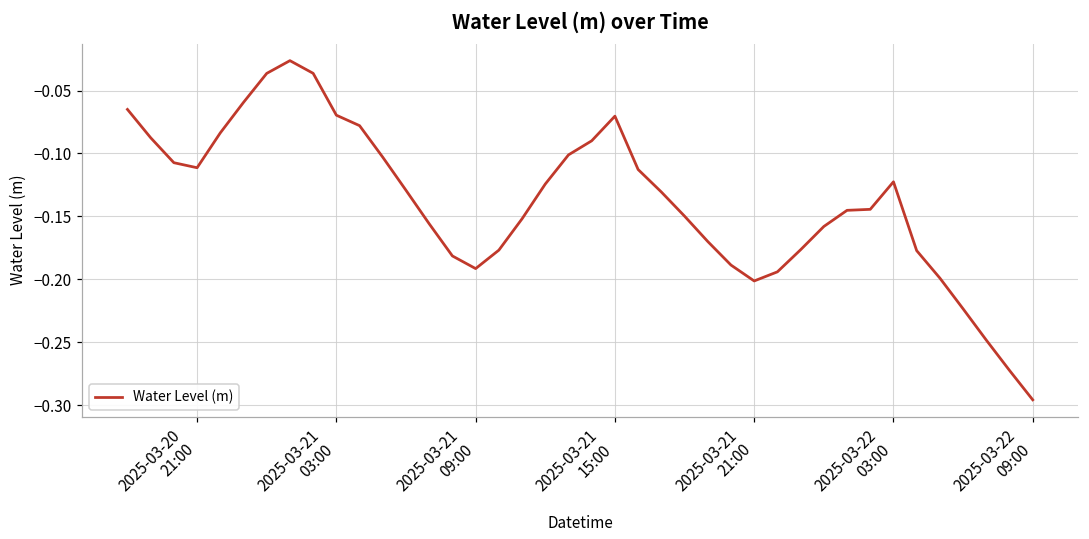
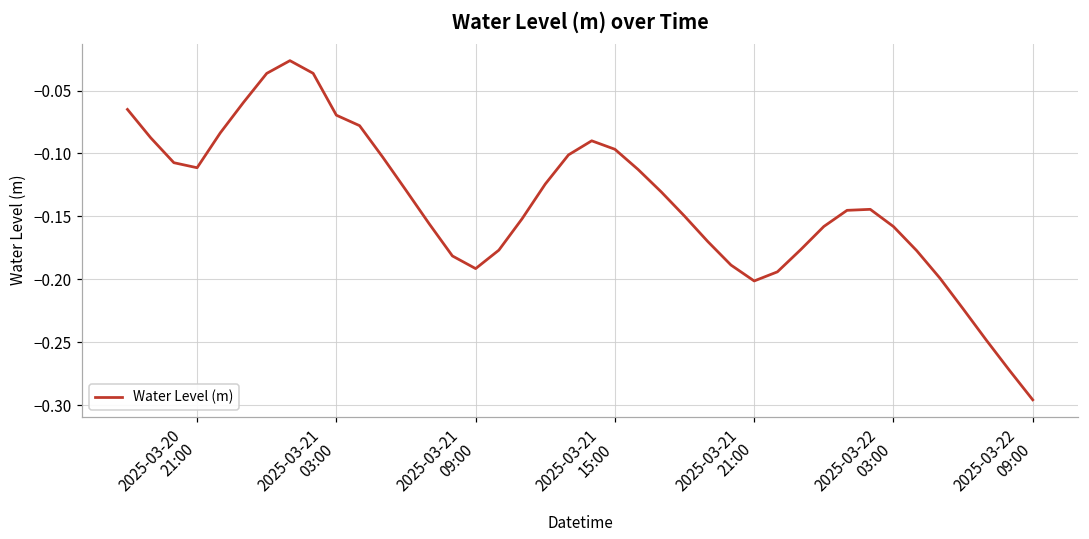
2025-03-21 15:00: -0.070 -> -0.097
2025-03-22 03:00: -0.122 -> -0.158
